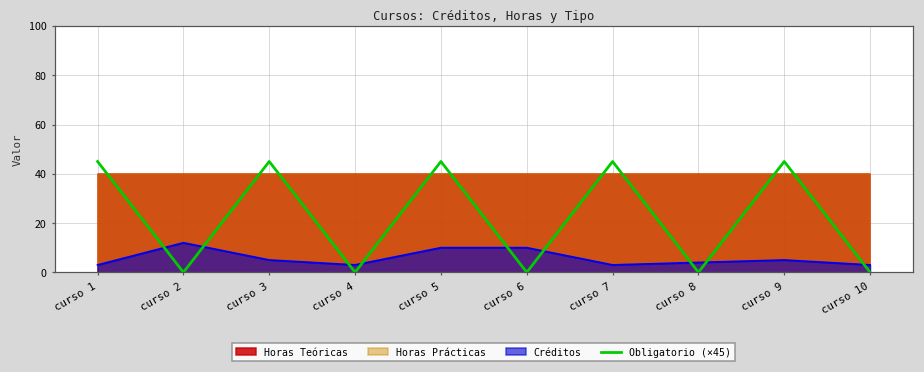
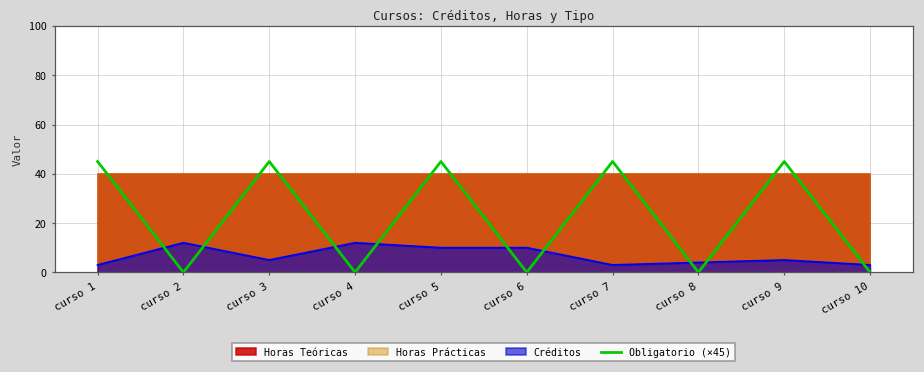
Créditos, curso 4: 3 -> 12
